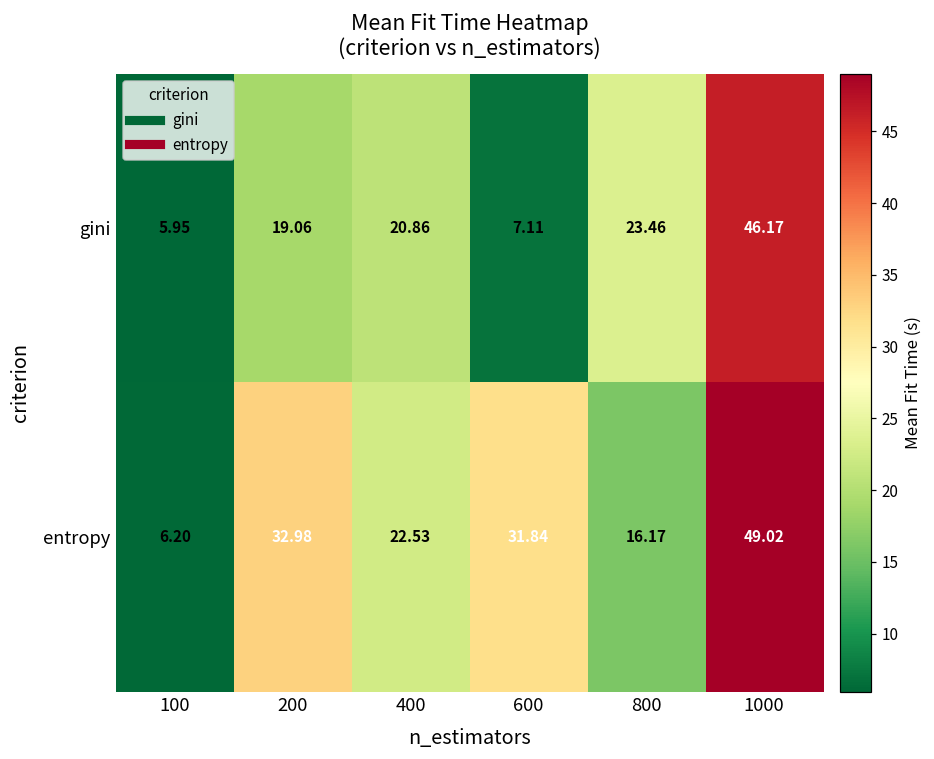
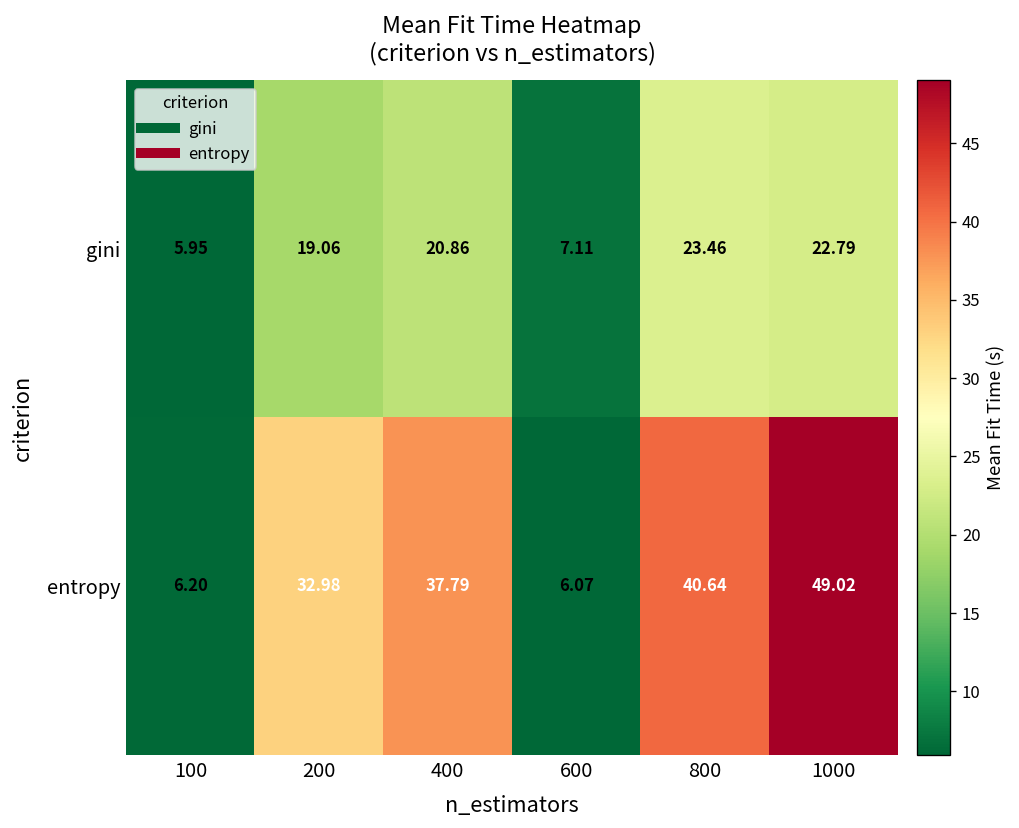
gini, 1000: 46.17 -> 22.79
entropy, 400: 22.53 -> 37.79
entropy, 600: 31.84 -> 6.07
entropy, 800: 16.17 -> 40.64
